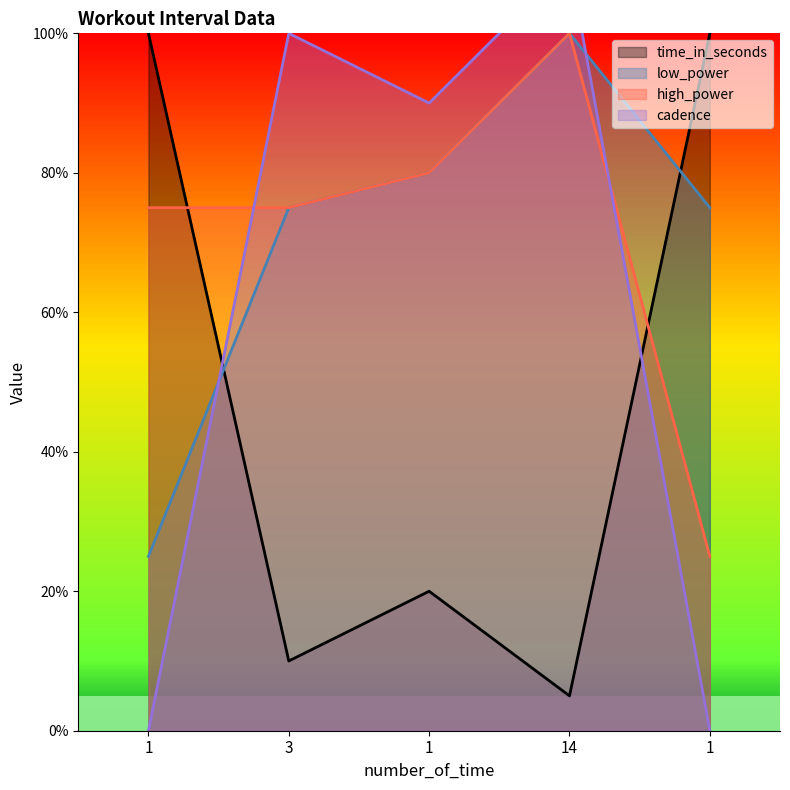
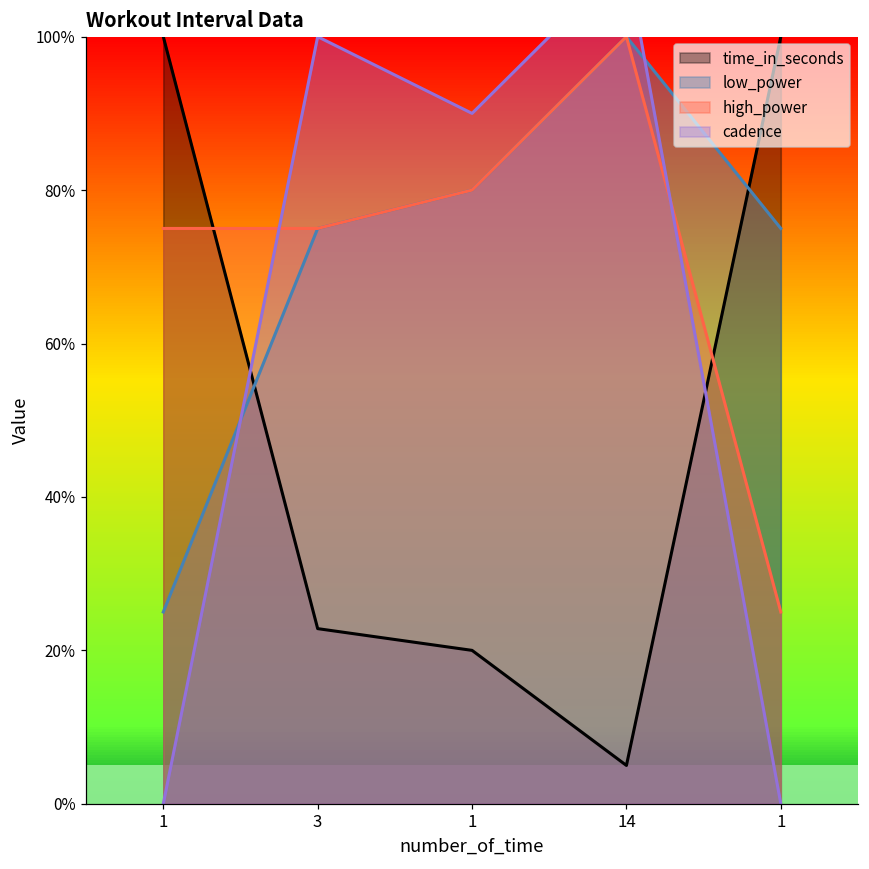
time_in_seconds, 3: 10% -> 23%
